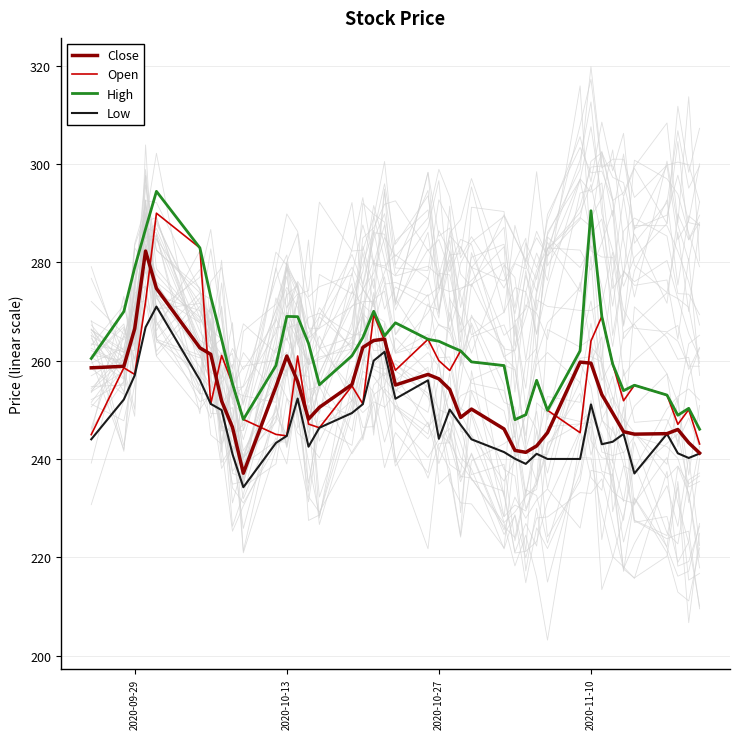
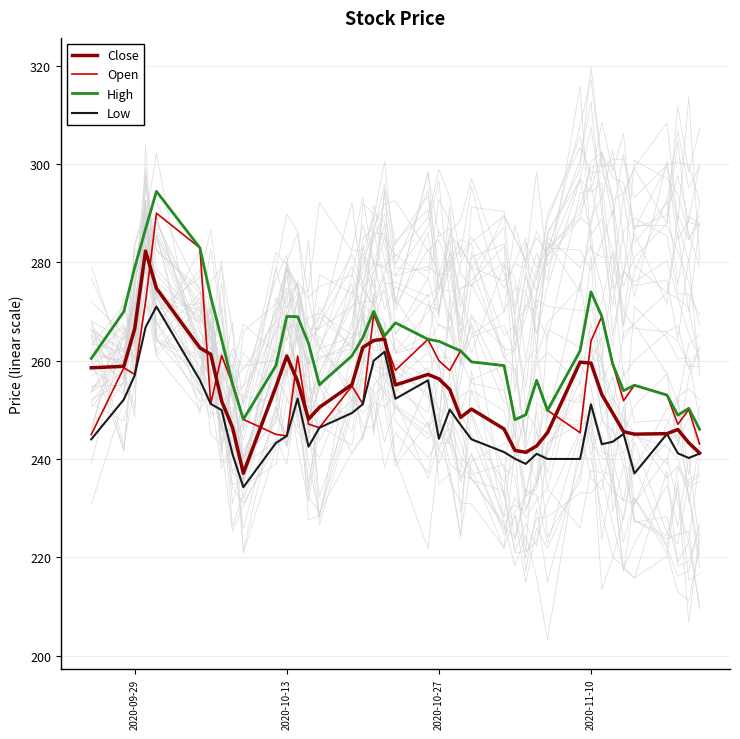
High, 2020-11-10: 291 -> 274
